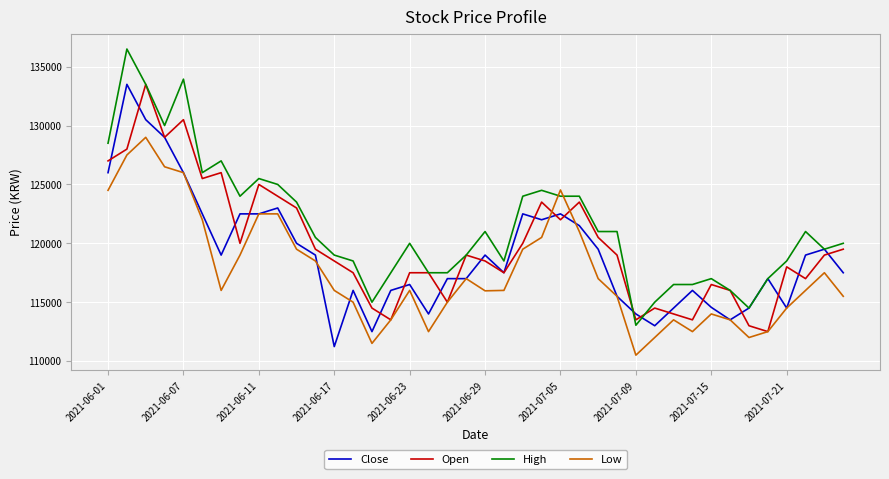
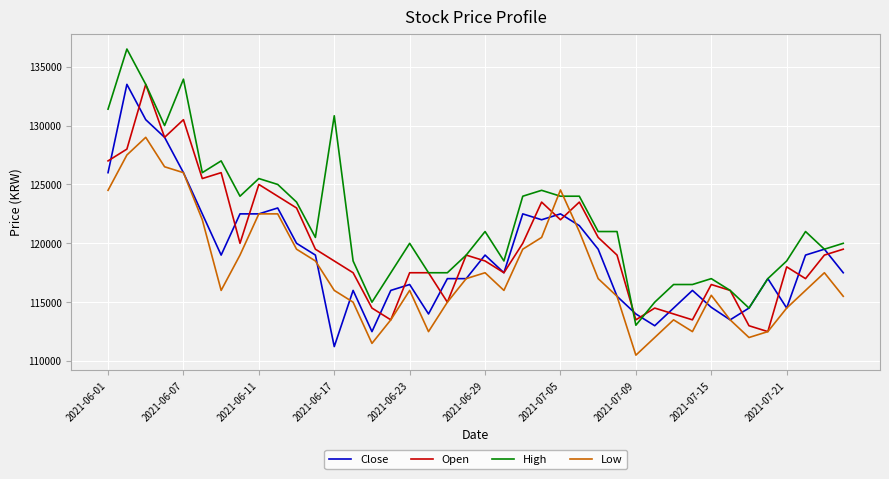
High, 2021-06-01: 128500 -> 131400
High, 2021-06-17: 119000 -> 130800
Low, 2021-06-29: 116000 -> 117500
Low, 2021-07-15: 114000 -> 115600
